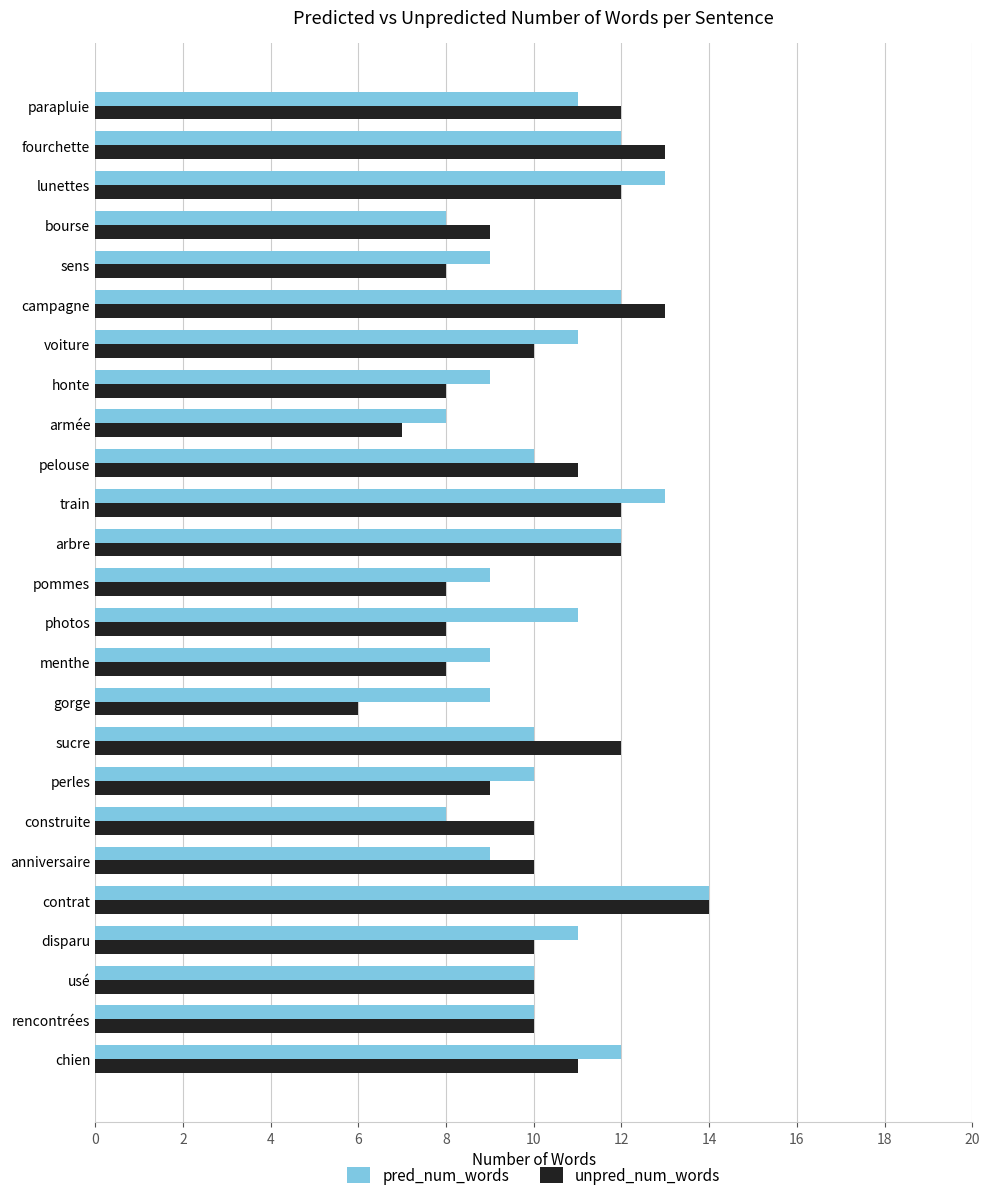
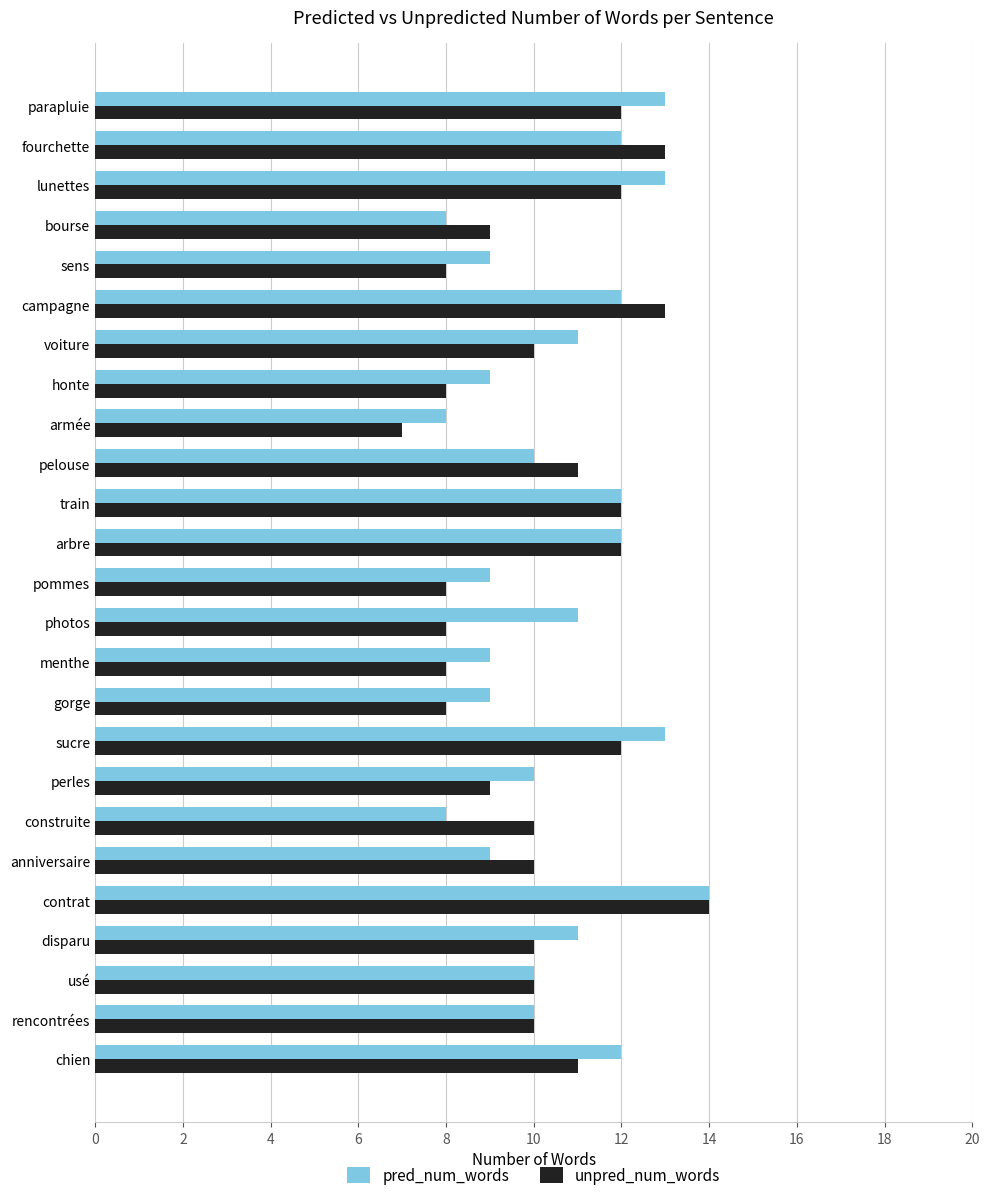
pred_num_words, parapluie: 11 -> 13
pred_num_words, train: 13 -> 12
unpred_num_words, gorge: 6 -> 8
pred_num_words, sucre: 10 -> 13
